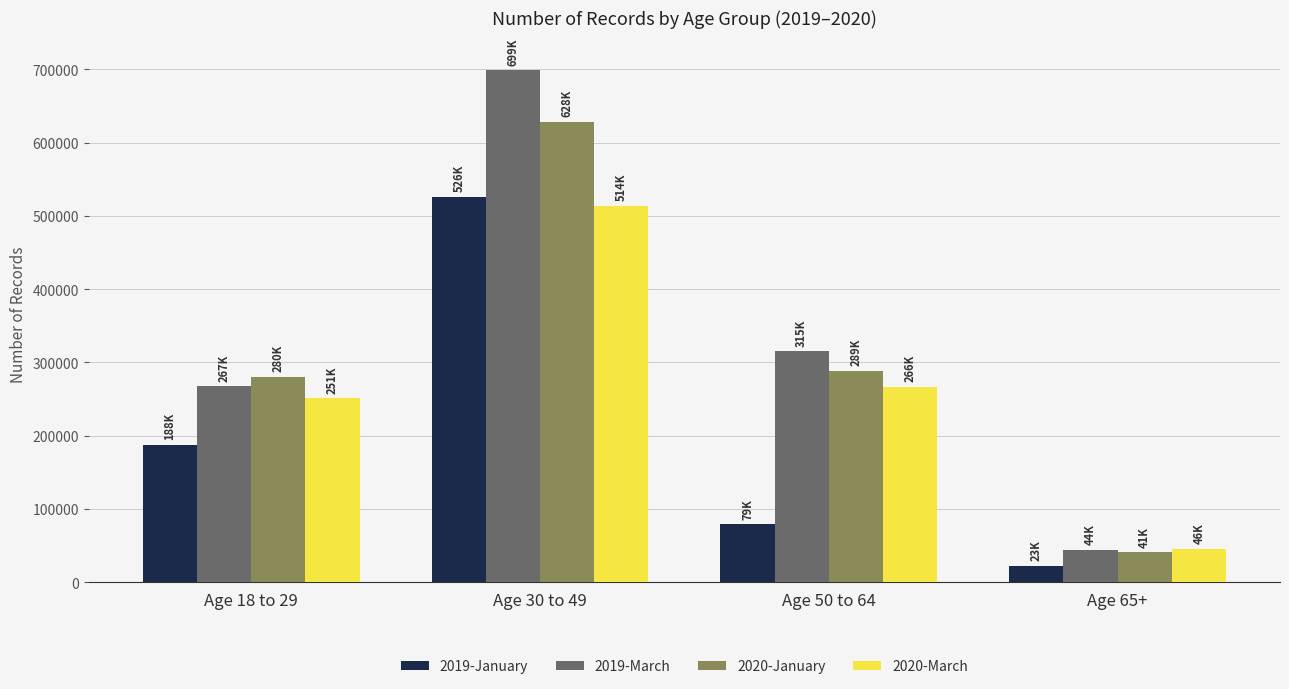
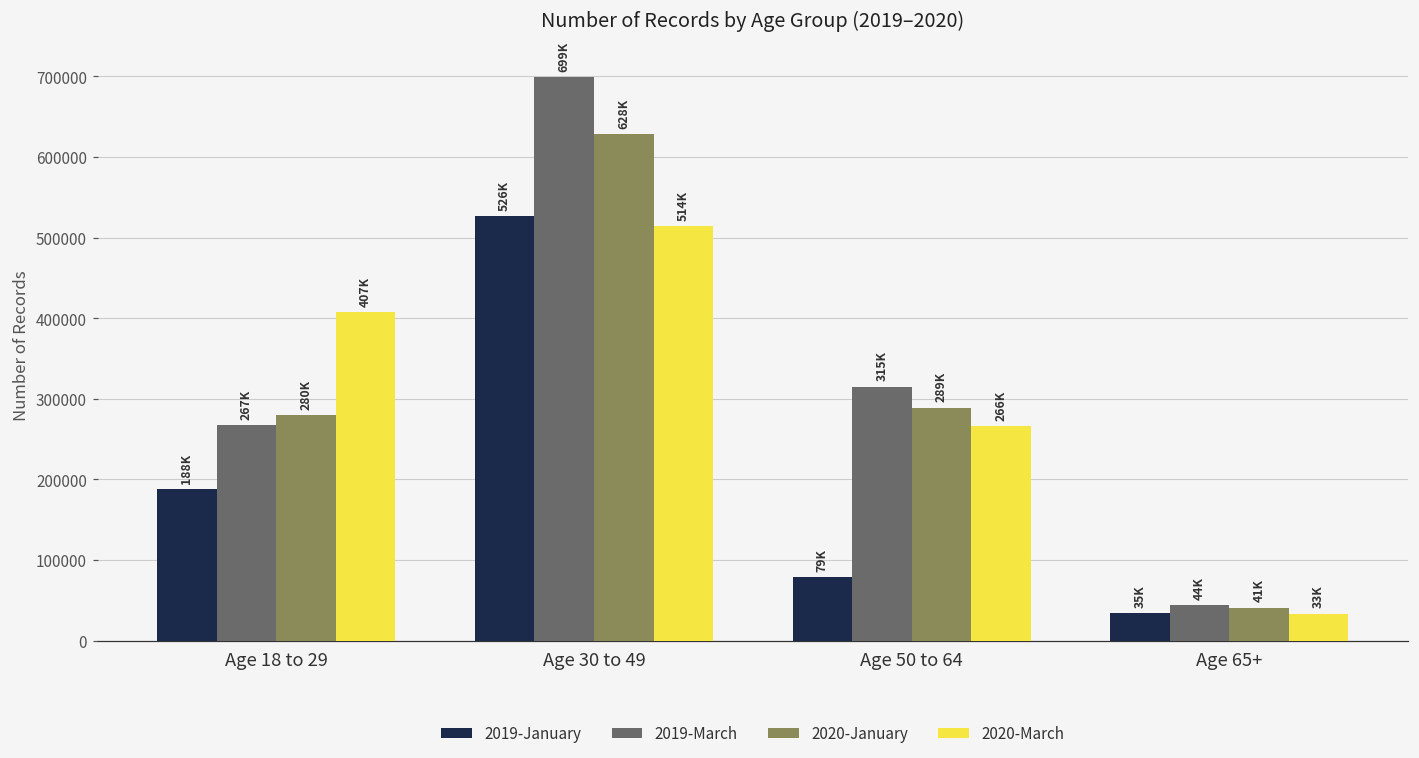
2020-March, Age 18 to 29: 251K -> 407K
2019-January, Age 65+: 23K -> 35K
2020-March, Age 65+: 46K -> 33K
